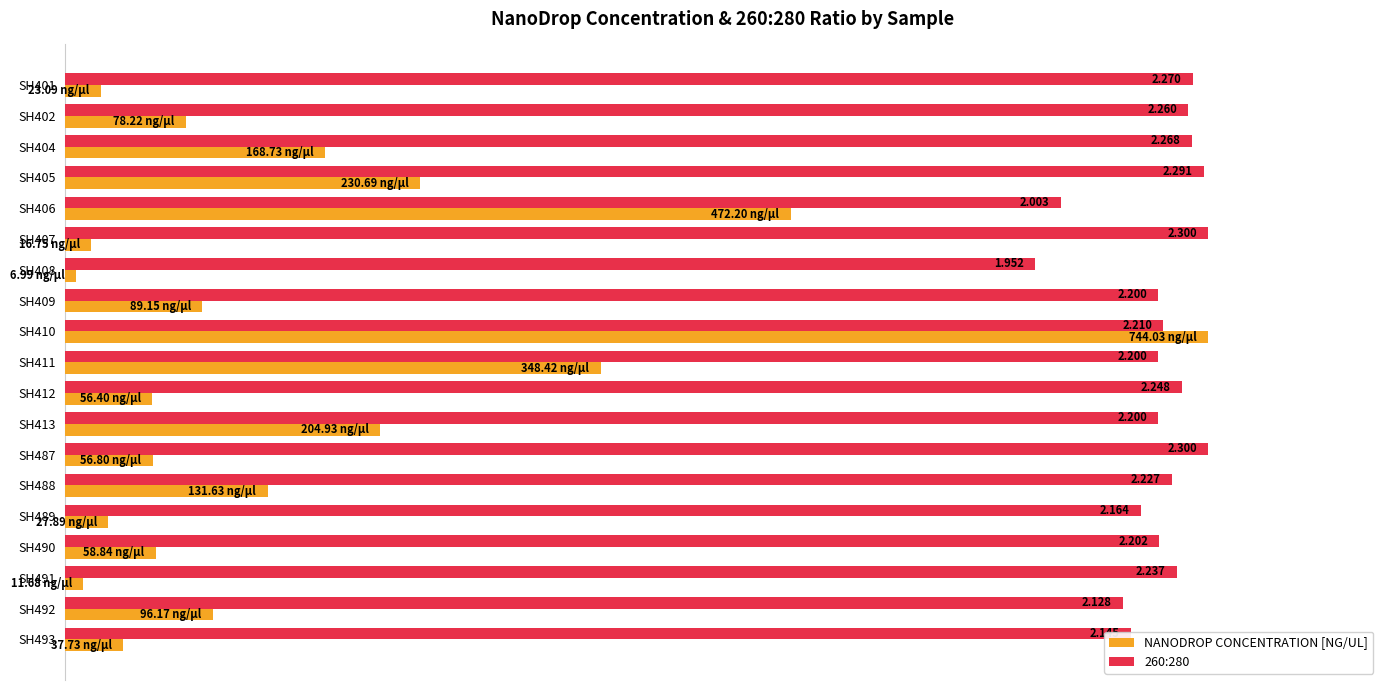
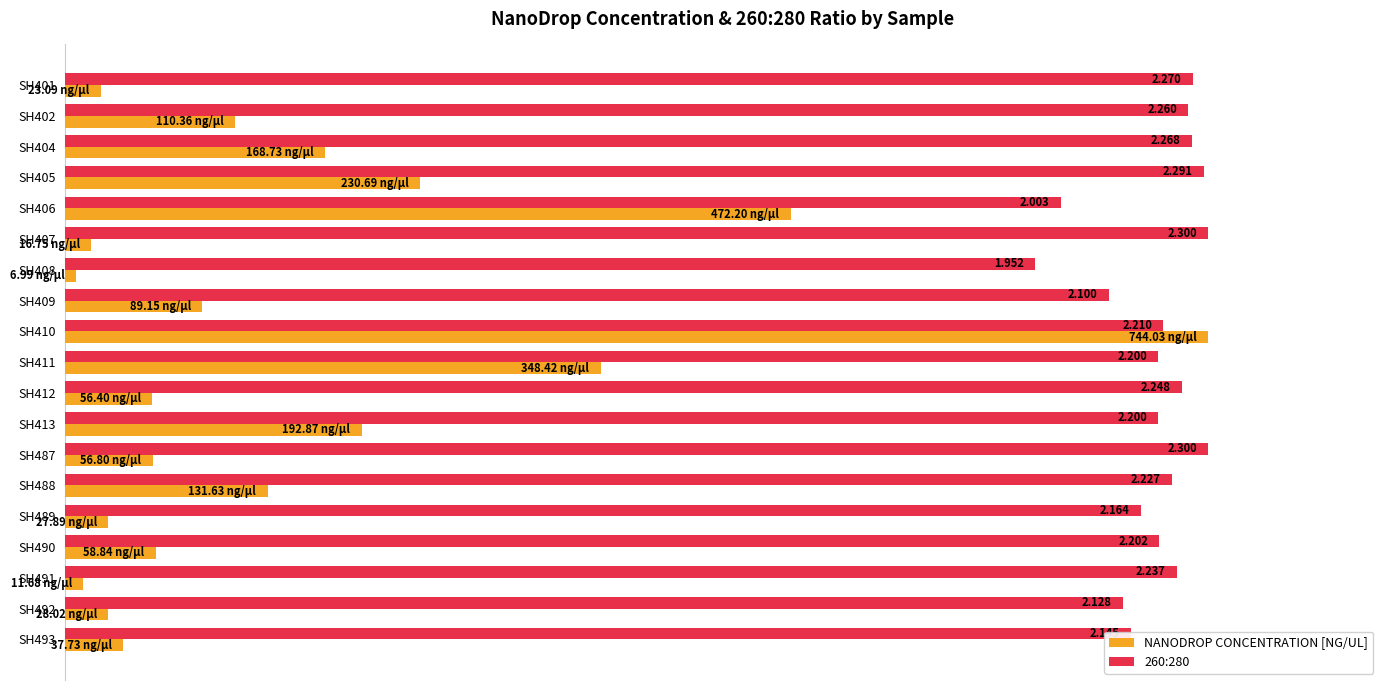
NANODROP CONCENTRATION [NG/UL], SH402: 78.22 -> 110.36
260:280, SH409: 2.200 -> 2.100
NANODROP CONCENTRATION [NG/UL], SH413: 204.93 -> 192.87
NANODROP CONCENTRATION [NG/UL], SH492: 96.17 -> 28.02
